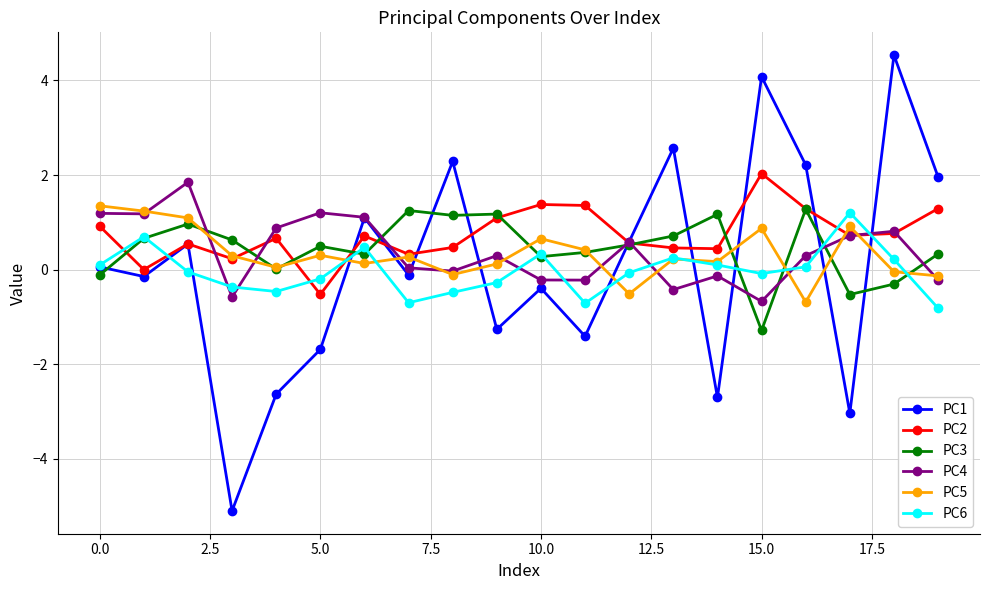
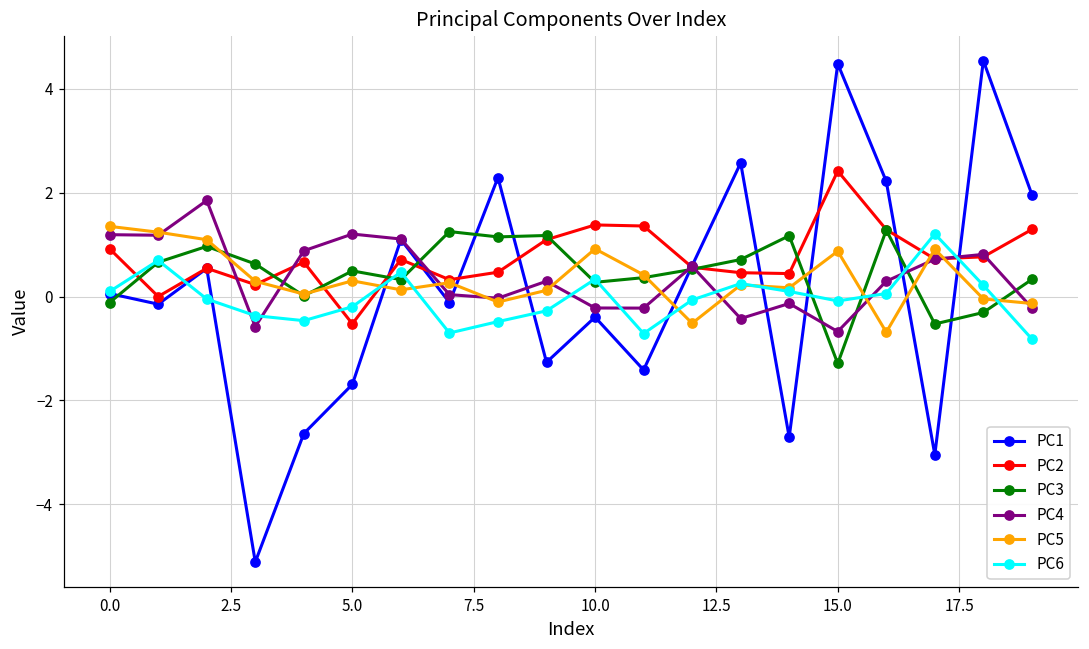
PC5, 10.0: 0.7 -> 0.9
PC1, 15.0: 4.1 -> 4.5
PC2, 15.0: 2.0 -> 2.4
